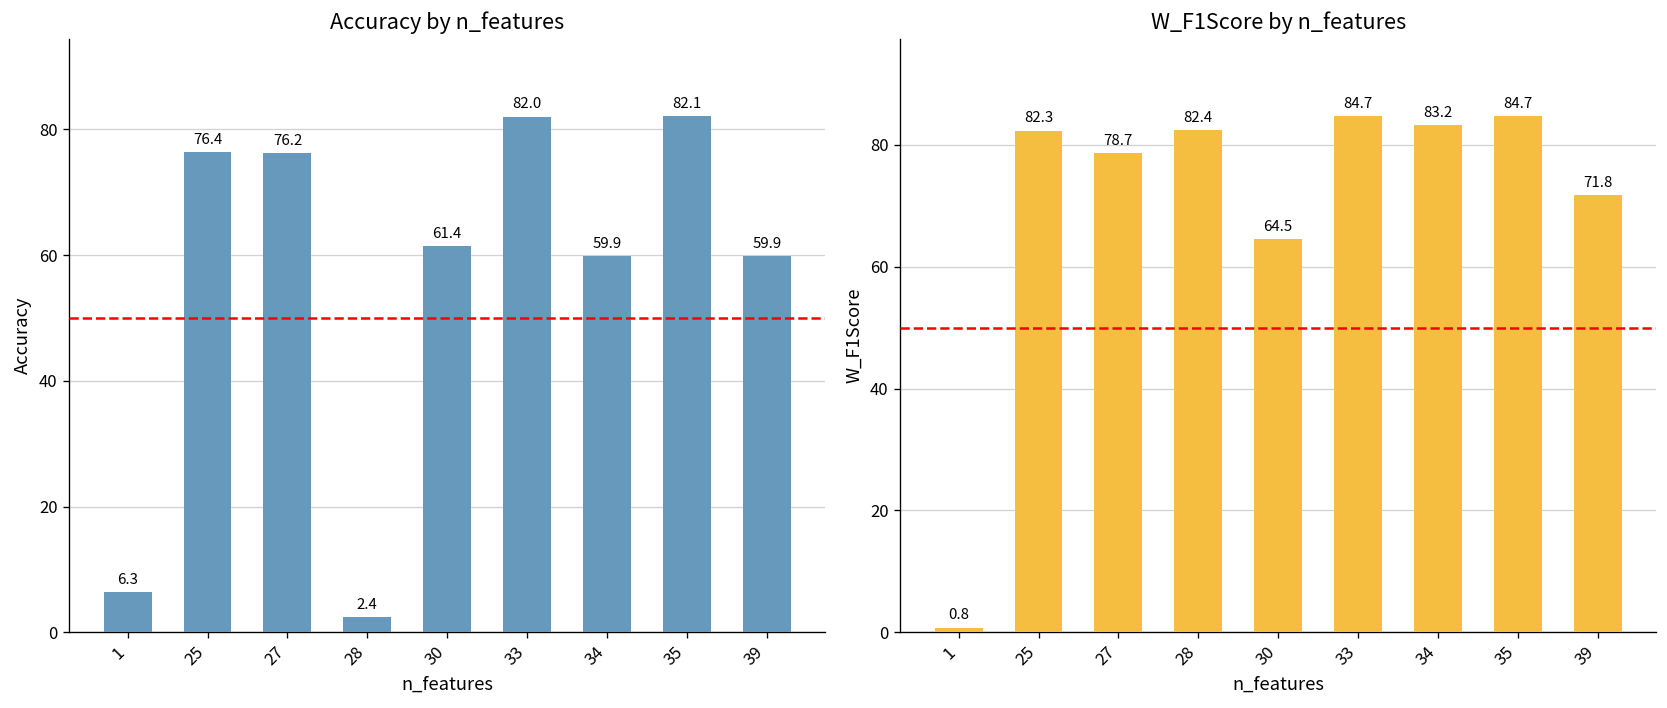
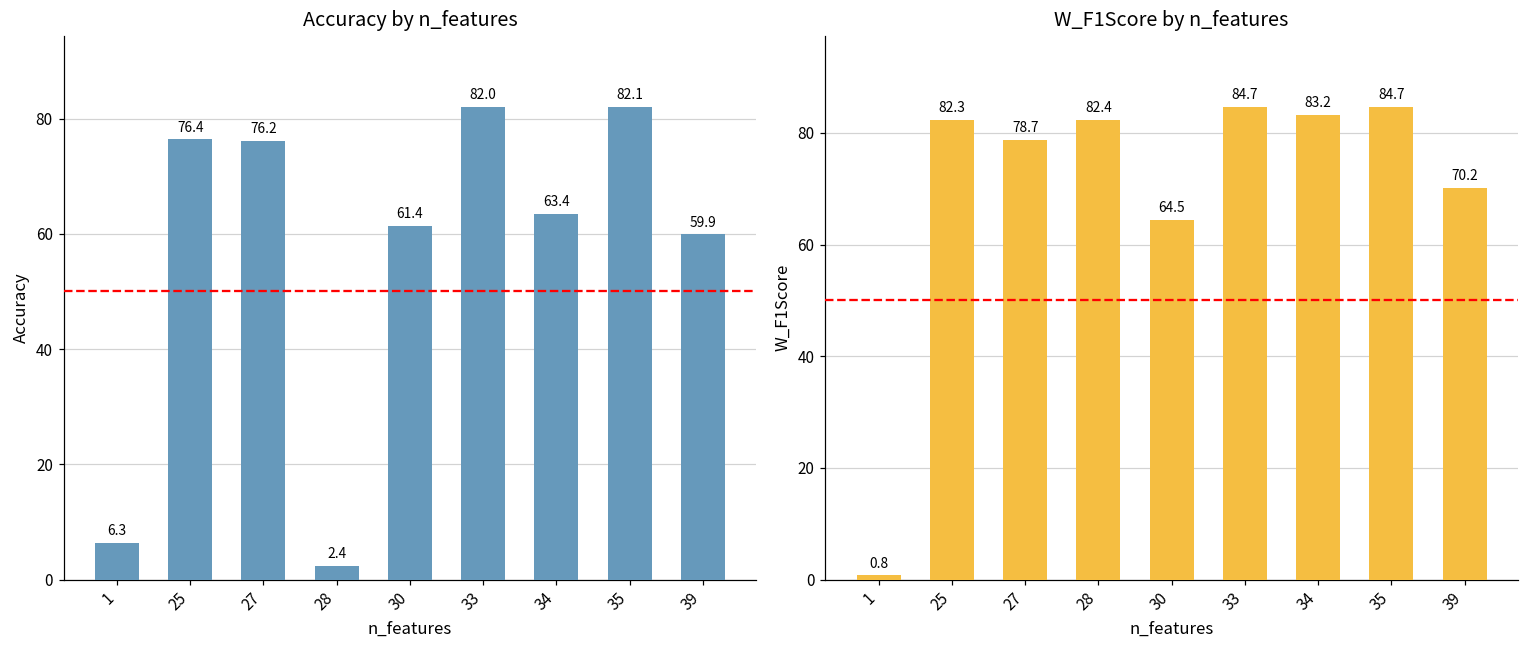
Accuracy by n_features, 34: 59.9 -> 63.4
W_F1Score by n_features, 39: 71.8 -> 70.2
